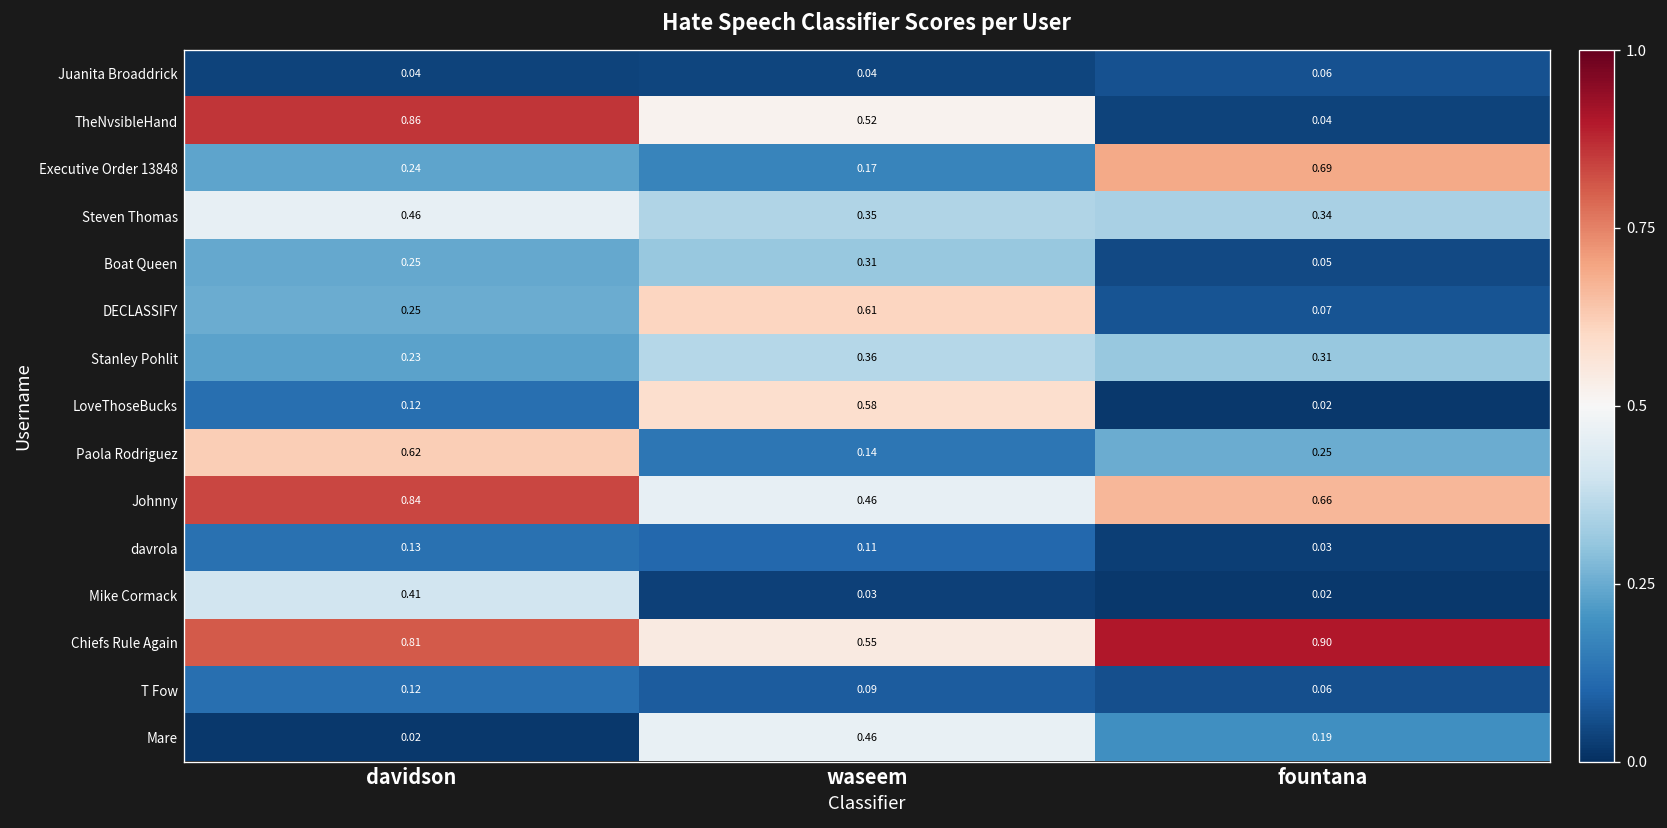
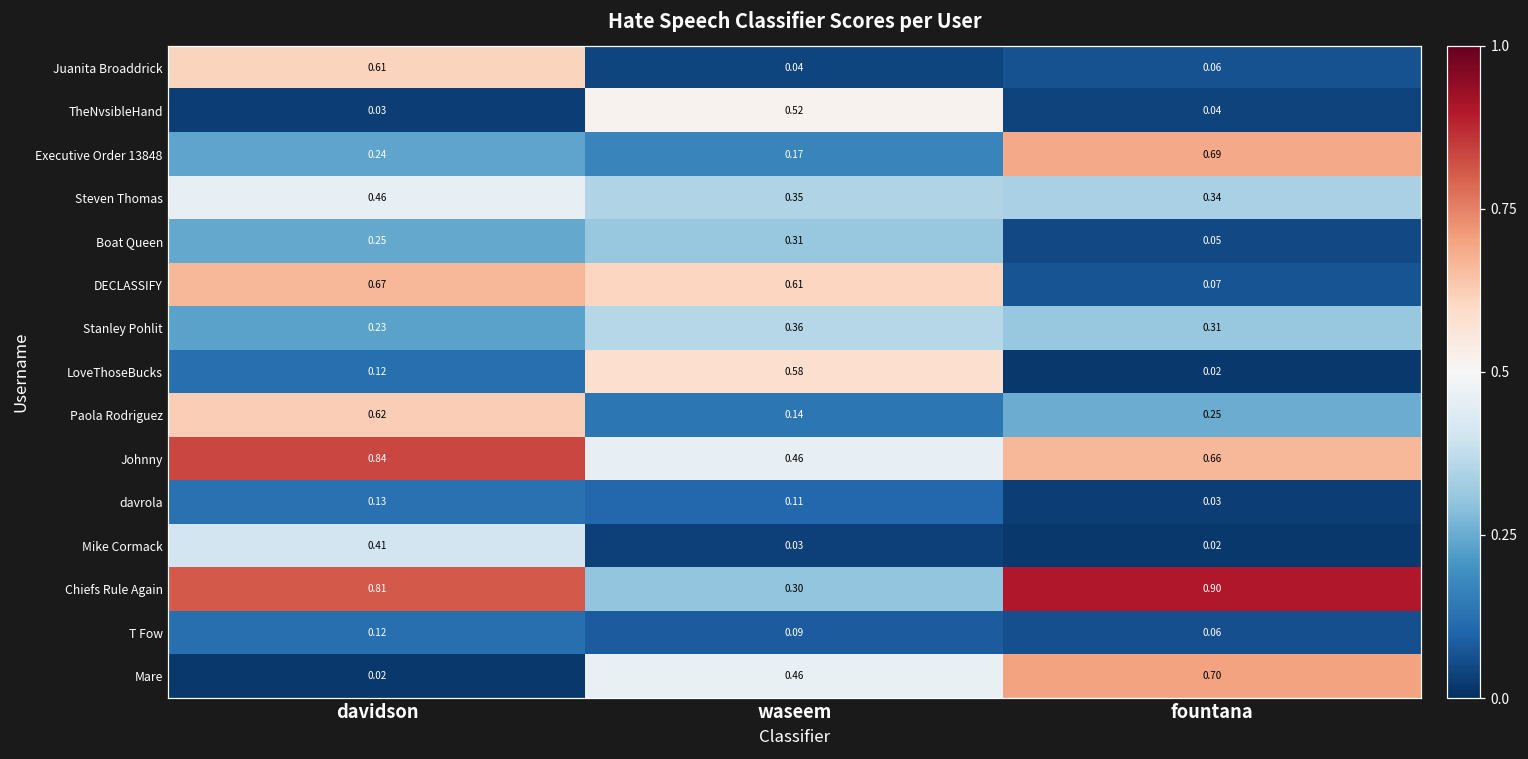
Juanita Broaddrick, davidson: 0.04 -> 0.61
TheNvsibleHand, davidson: 0.86 -> 0.03
DECLASSIFY, davidson: 0.25 -> 0.67
Chiefs Rule Again, waseem: 0.55 -> 0.30
Mare, fountana: 0.19 -> 0.70
